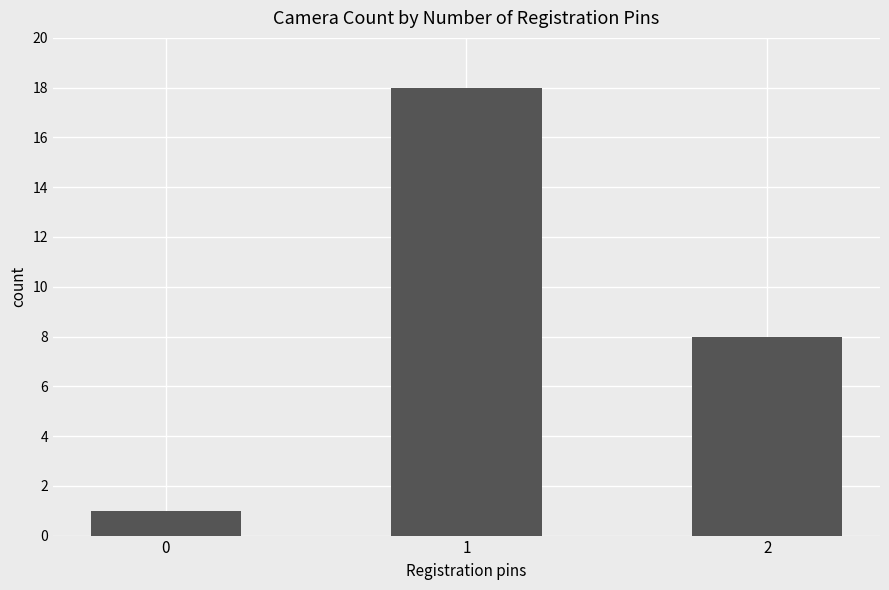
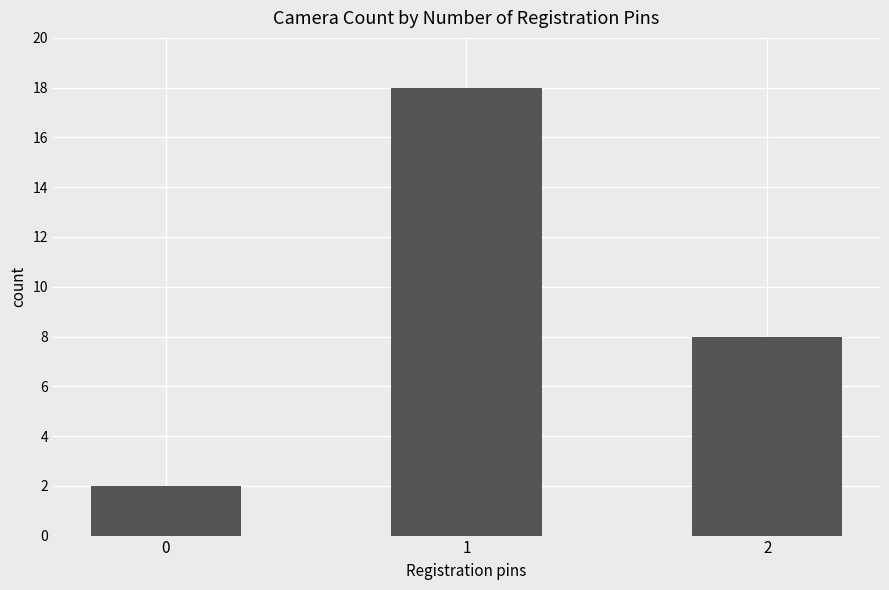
0: 1 -> 2
